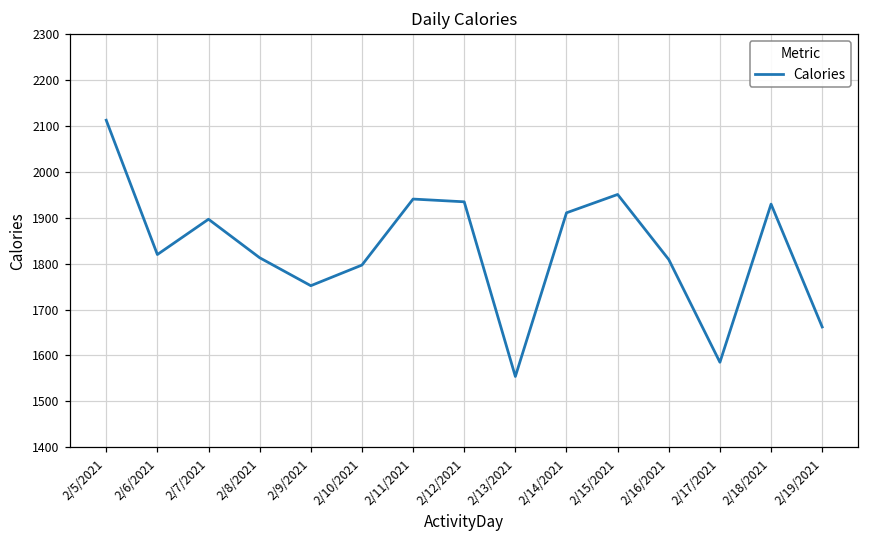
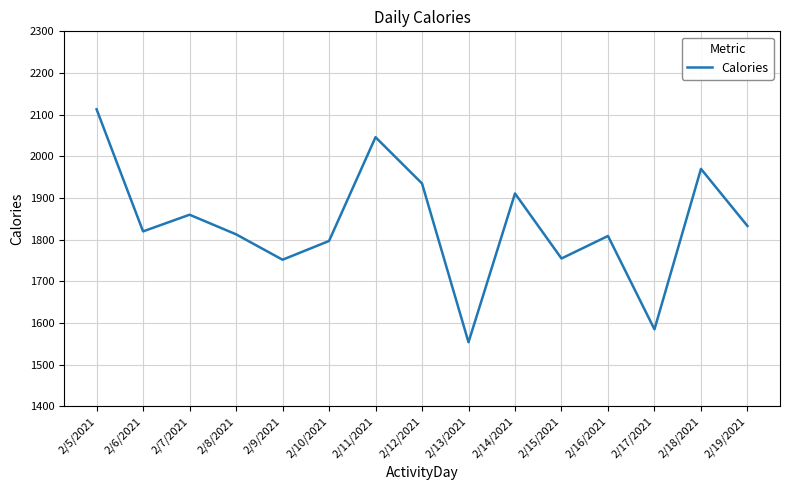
2/7/2021: 1900 -> 1860
2/11/2021: 1940 -> 2050
2/15/2021: 1950 -> 1760
2/18/2021: 1930 -> 1970
2/19/2021: 1660 -> 1830
